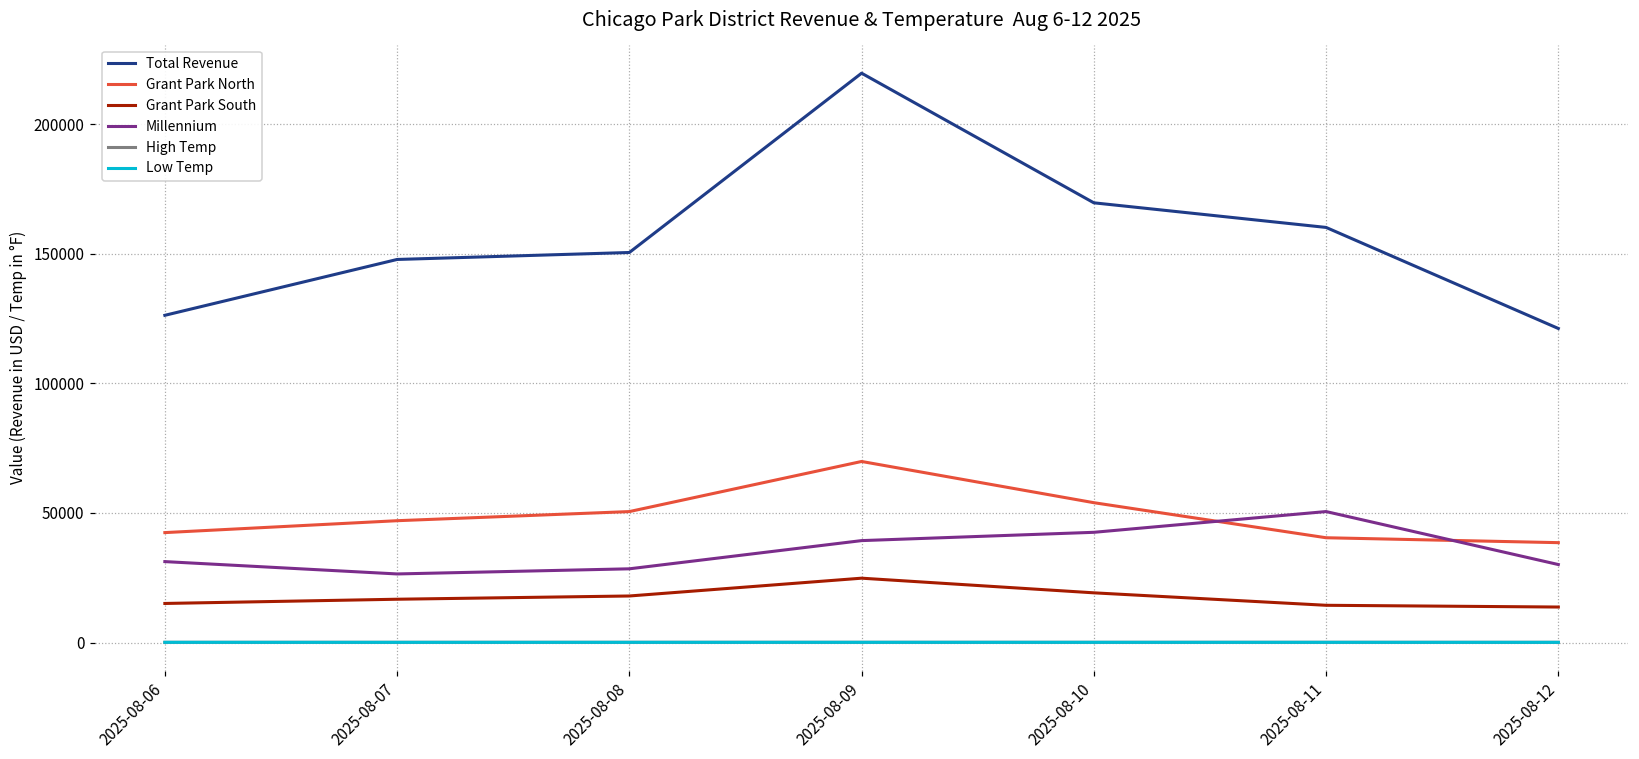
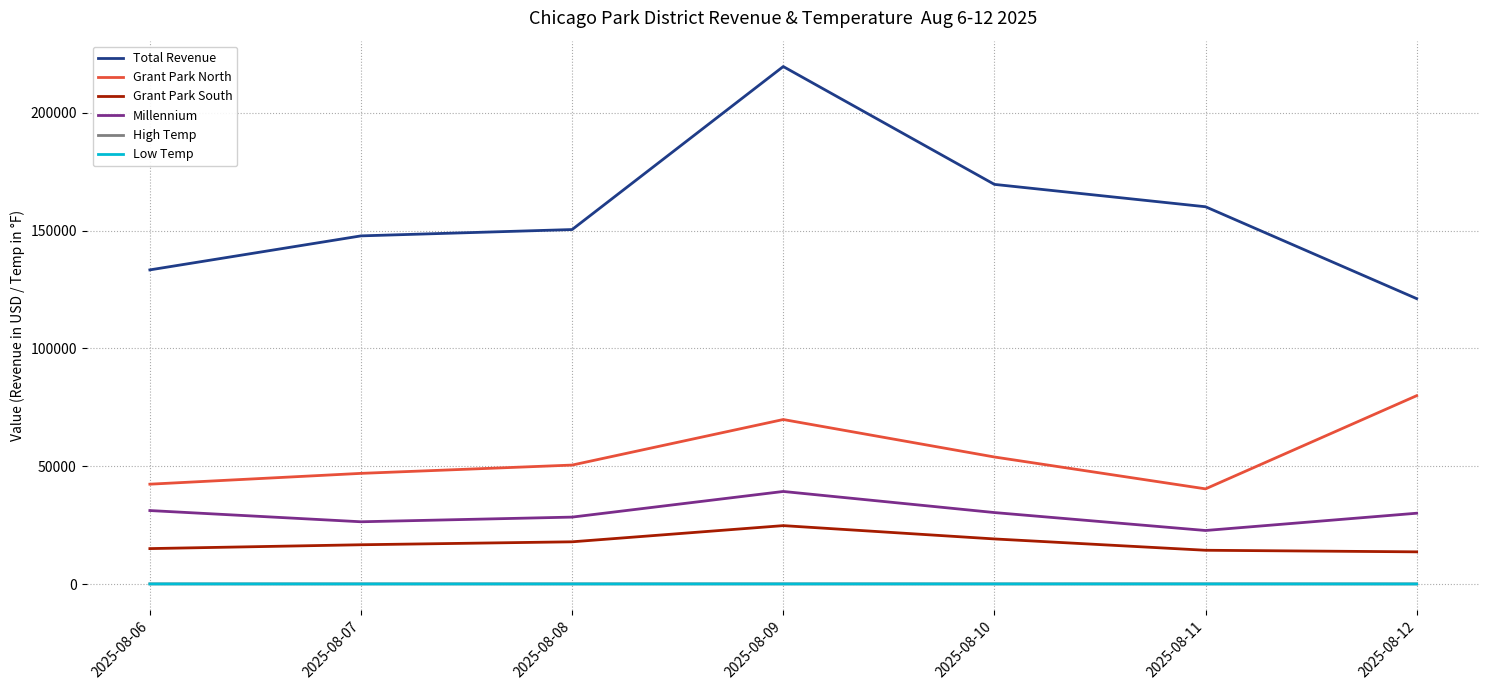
Total Revenue, 2025-08-06: 126000 -> 133000
Millennium, 2025-08-10: 43000 -> 30000
Millennium, 2025-08-11: 51000 -> 23000
Grant Park North, 2025-08-12: 39000 -> 80000
